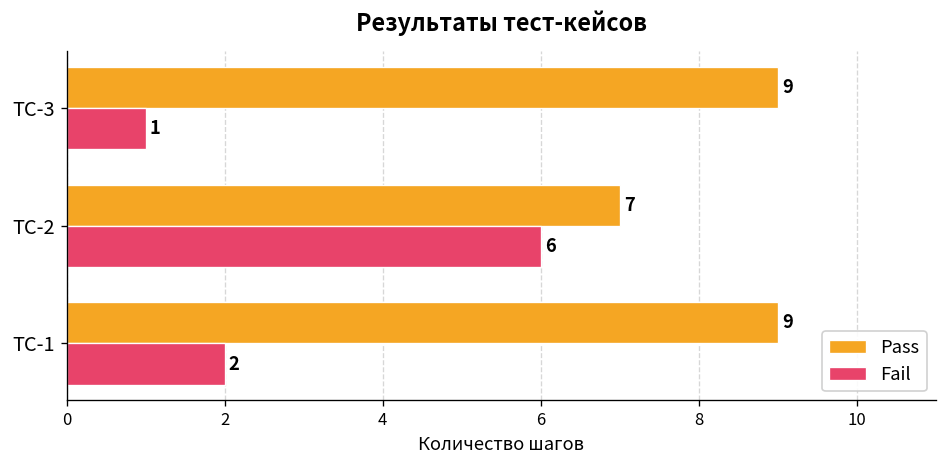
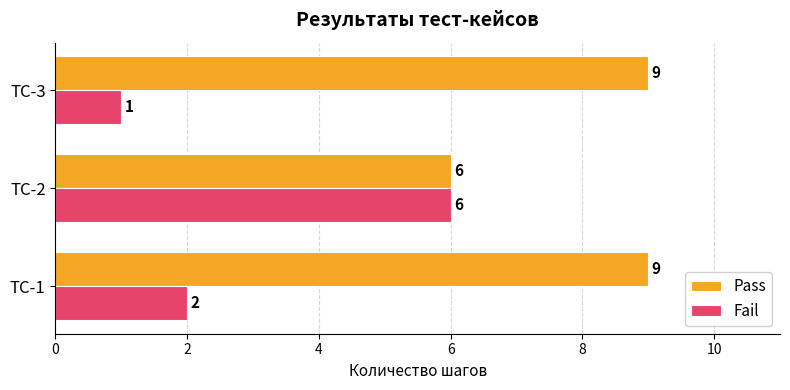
Pass, ТС-2: 7 -> 6
